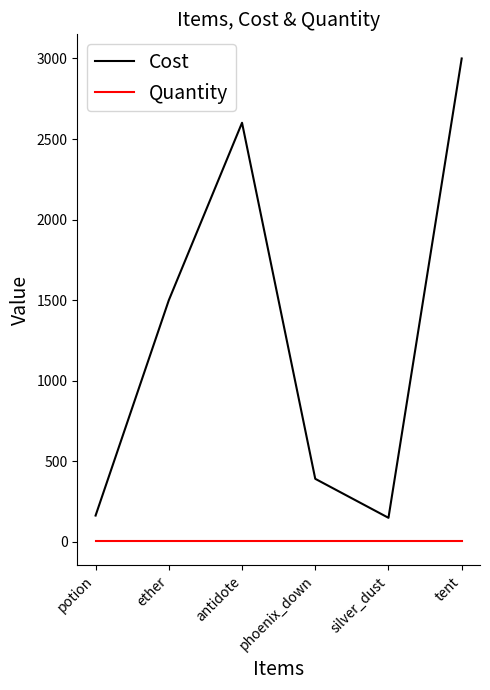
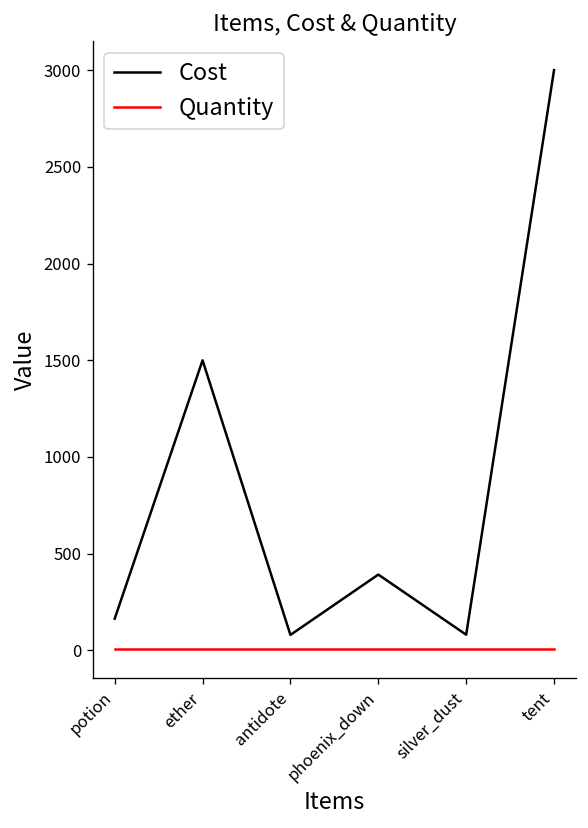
Cost, antidote: 2600 -> 80
Cost, silver_dust: 150 -> 80
